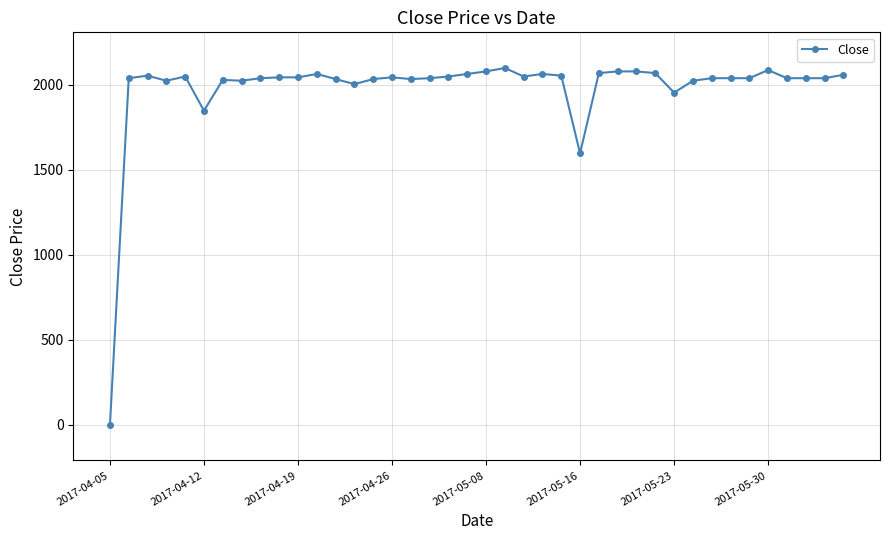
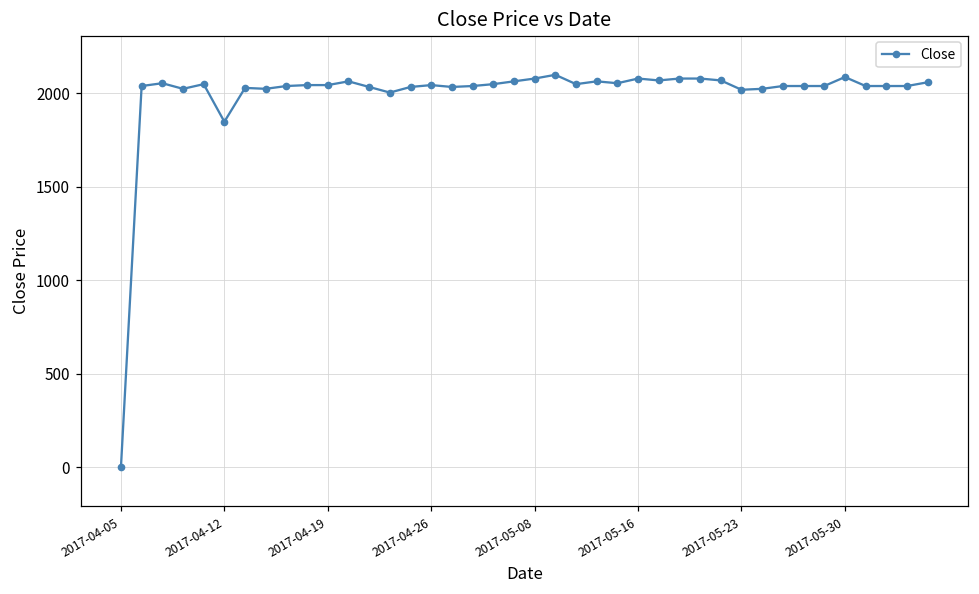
2017-05-16: 1600 -> 2080
2017-05-23: 1960 -> 2020
